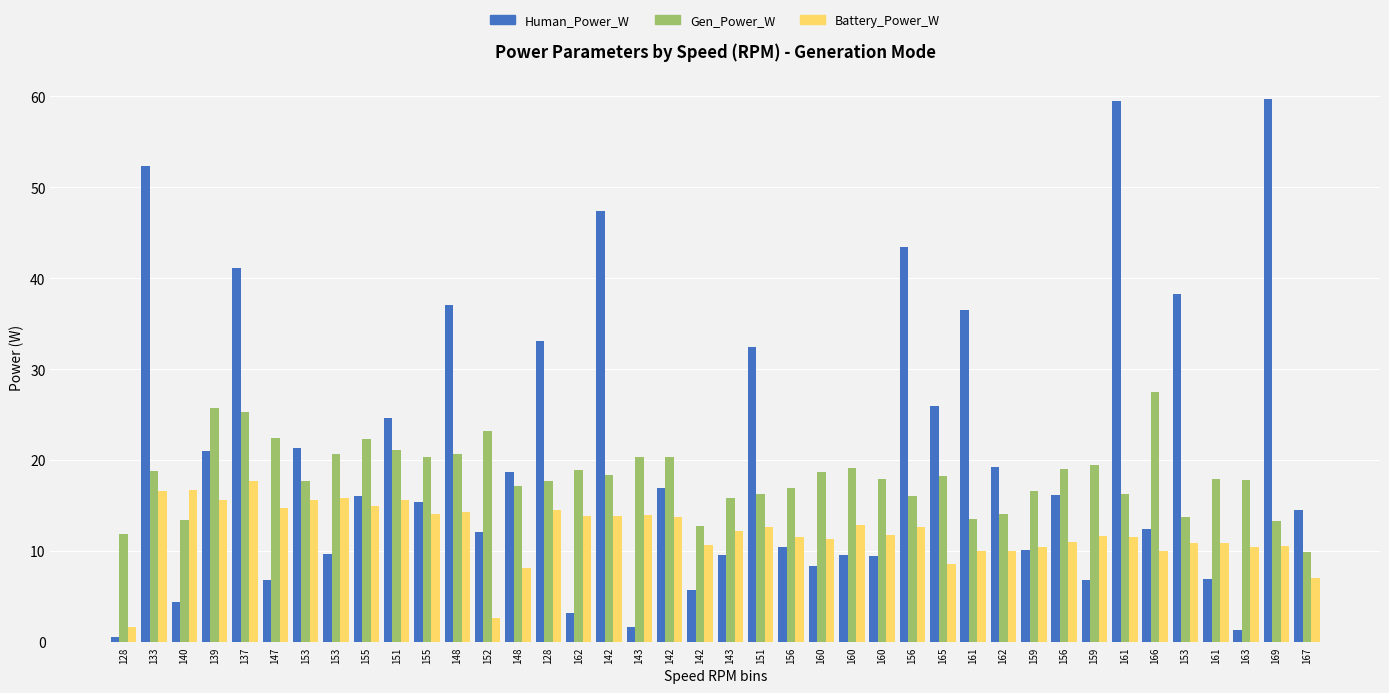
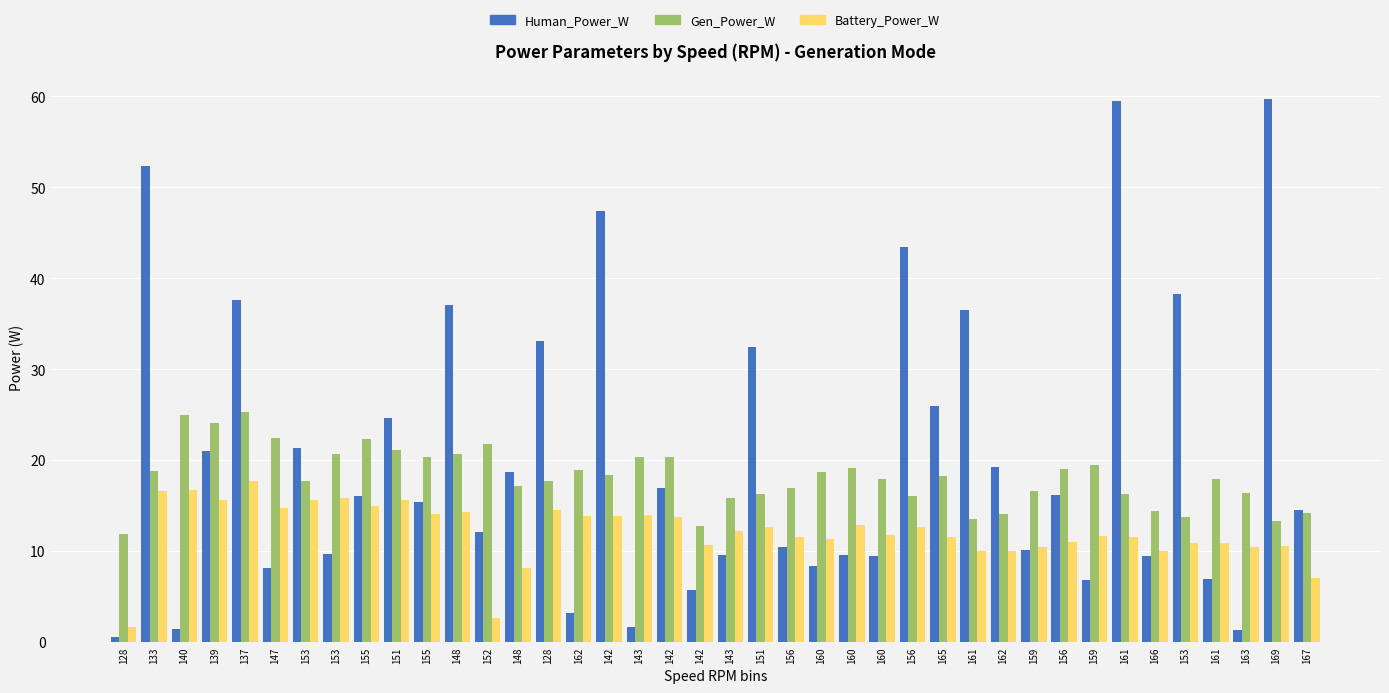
Human_Power_W, 140: 4 -> 1
Gen_Power_W, 140: 13 -> 25
Gen_Power_W, 139: 26 -> 24
Human_Power_W, 137: 41 -> 38
Human_Power_W, 147: 7 -> 8
Gen_Power_W, 152: 23 -> 22
Battery_Power_W, 165: 9 -> 12
Human_Power_W, 166: 12 -> 10
Gen_Power_W, 166: 27 -> 14
Gen_Power_W, 163: 18 -> 16
Gen_Power_W, 167: 10 -> 14
